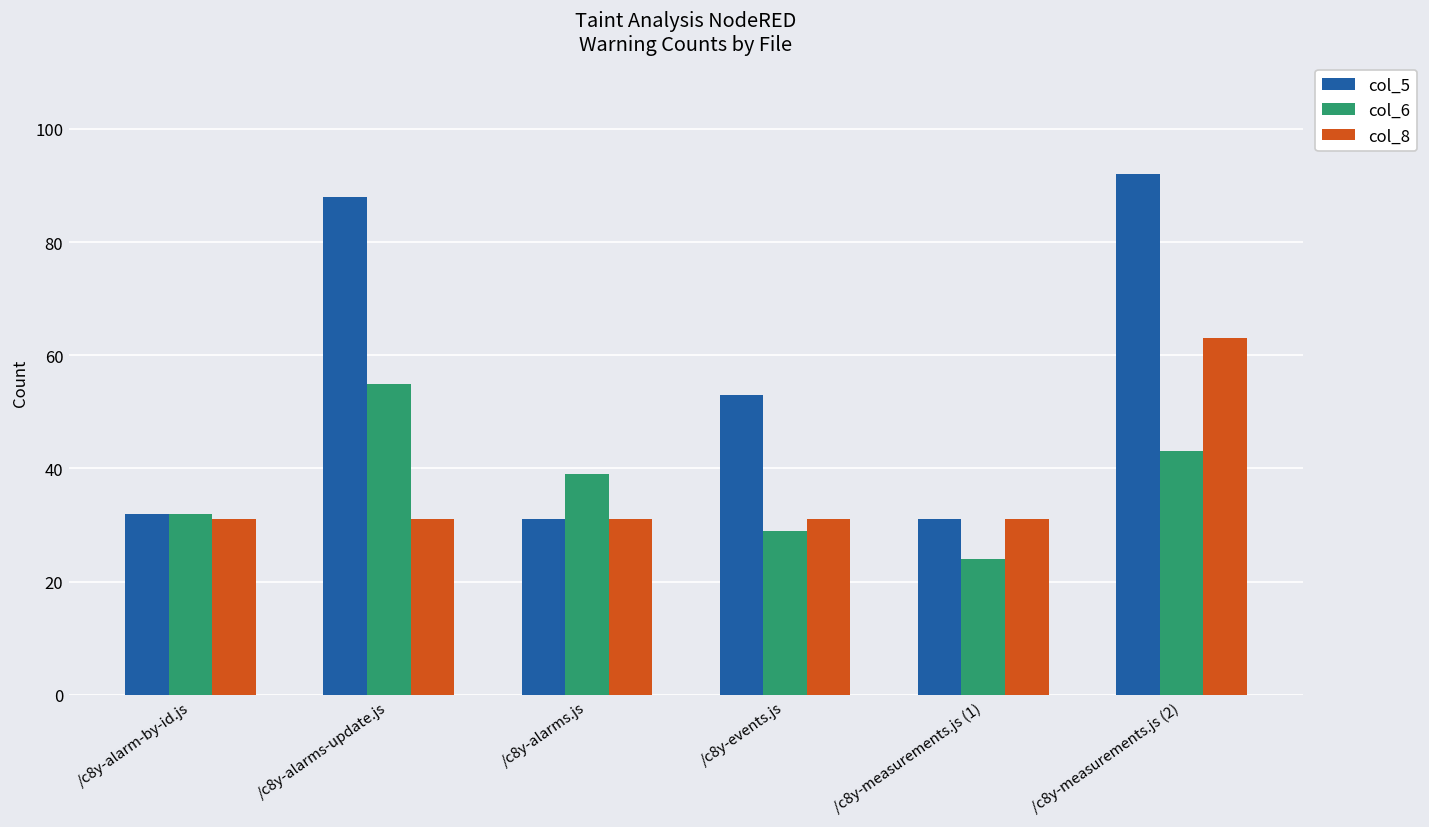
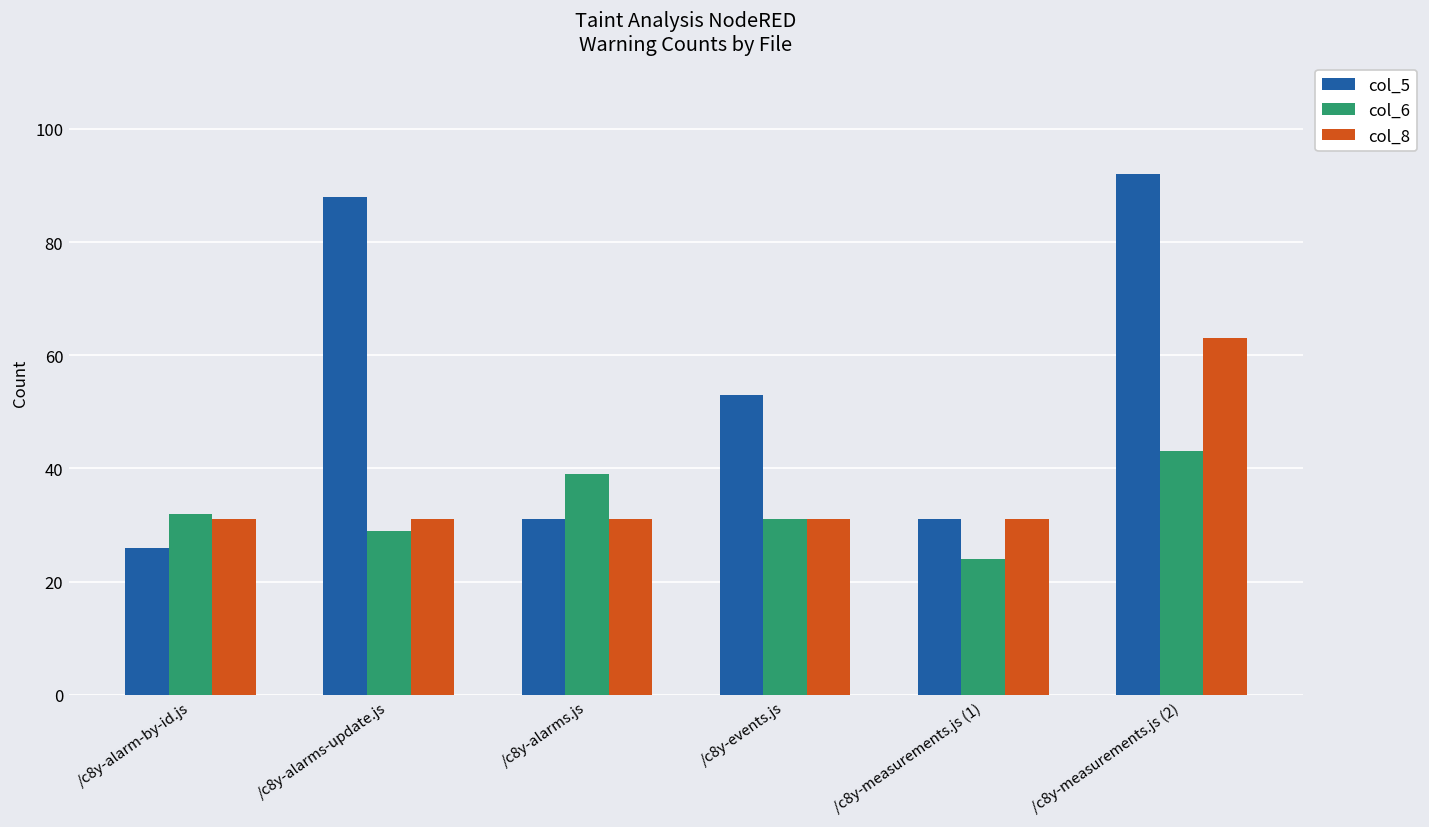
col_5, /c8y-alarm-by-id.js: 32 -> 26
col_6, /c8y-alarms-update.js: 55 -> 29
col_6, /c8y-events.js: 29 -> 31
